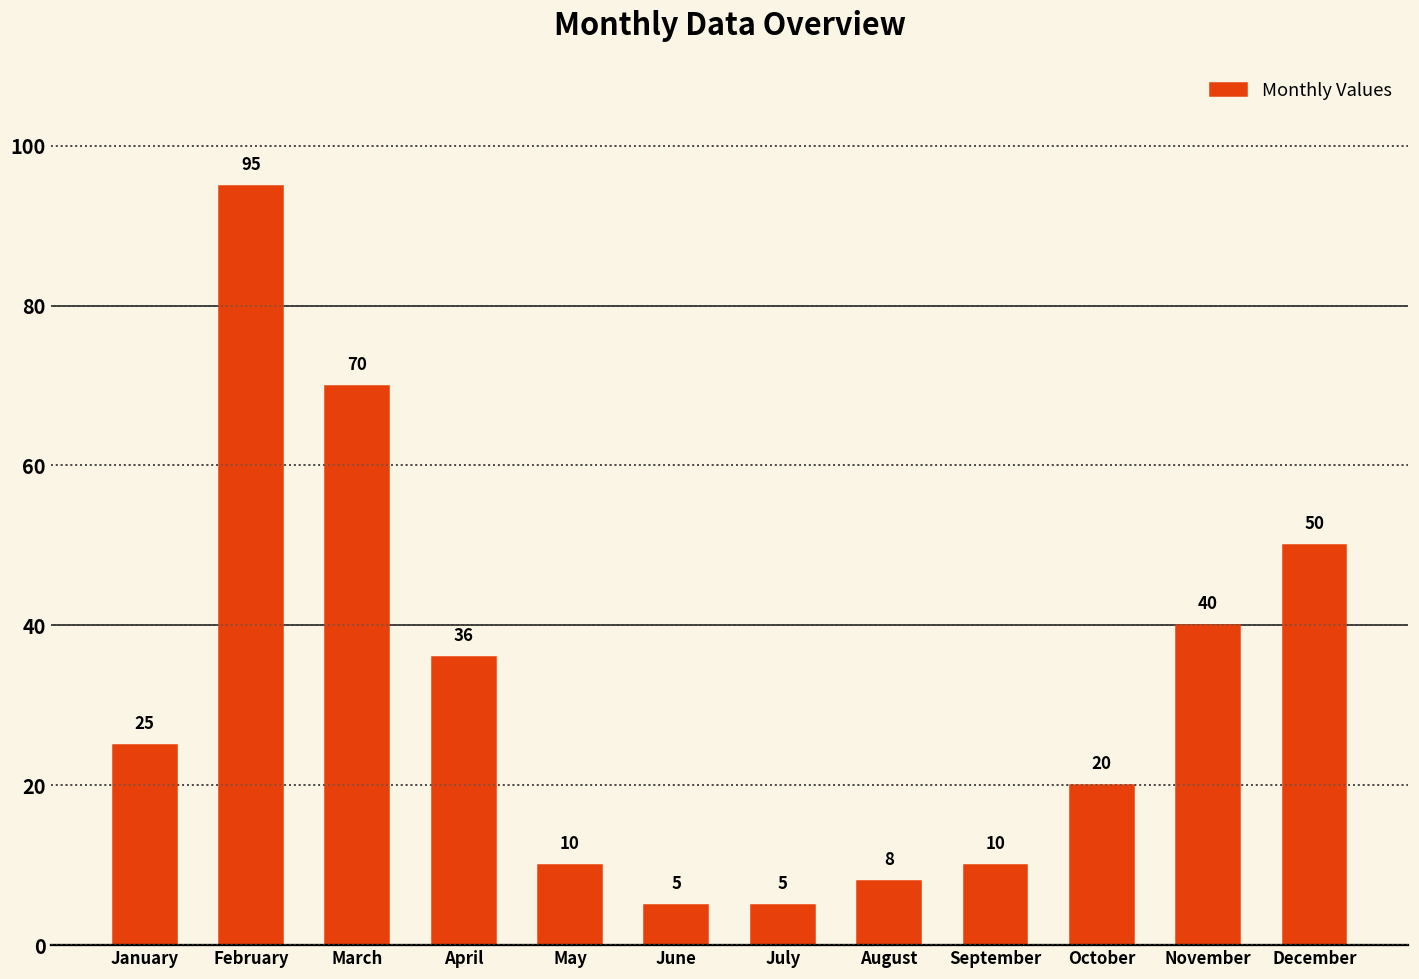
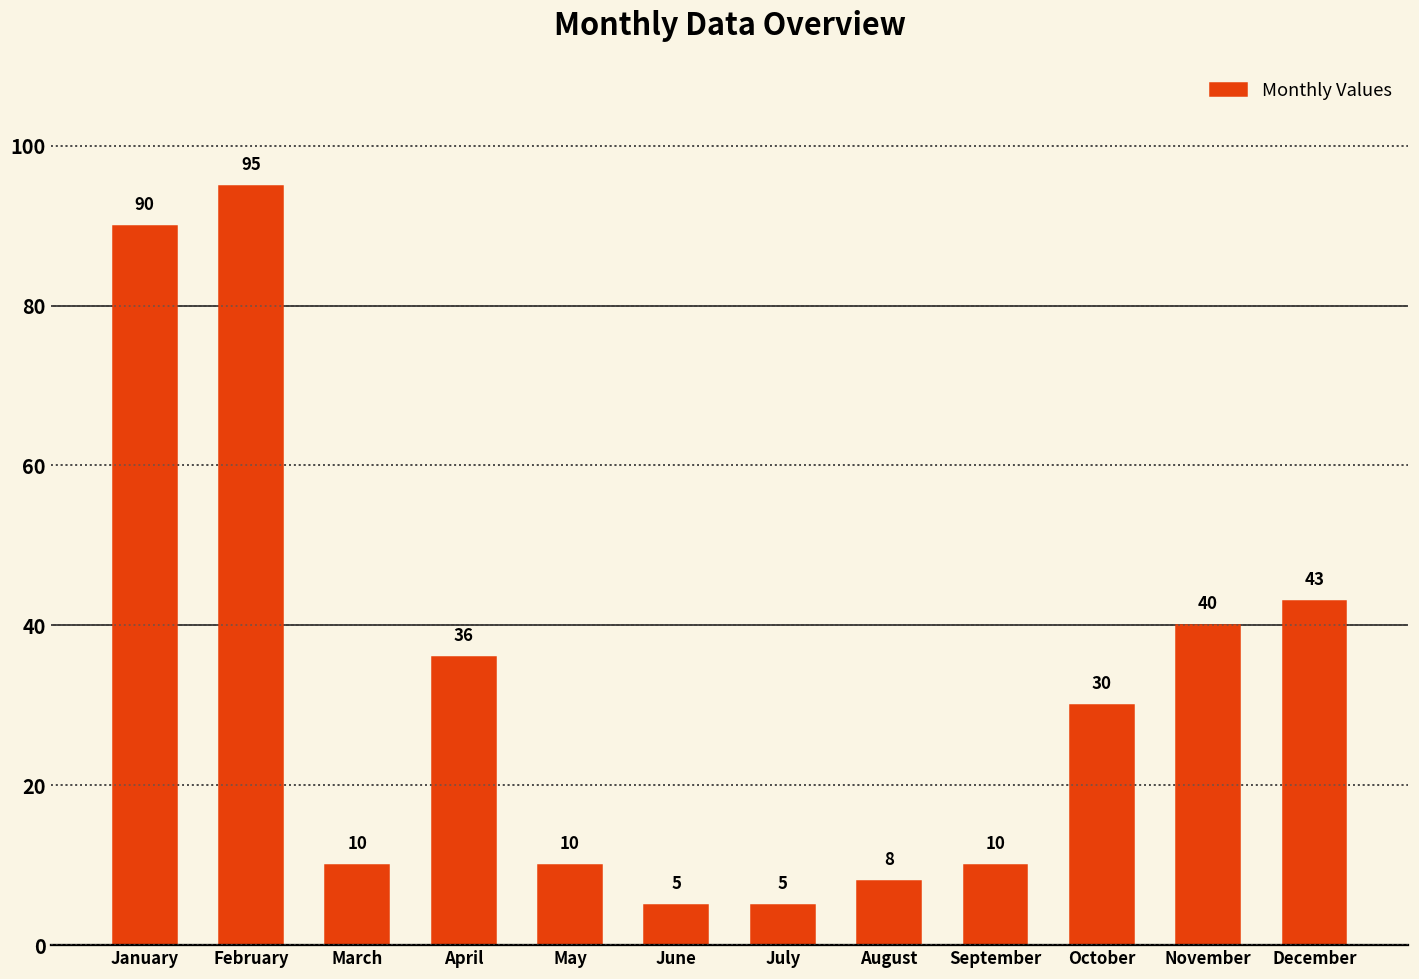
January: 25 -> 90
March: 70 -> 10
October: 20 -> 30
December: 50 -> 43
